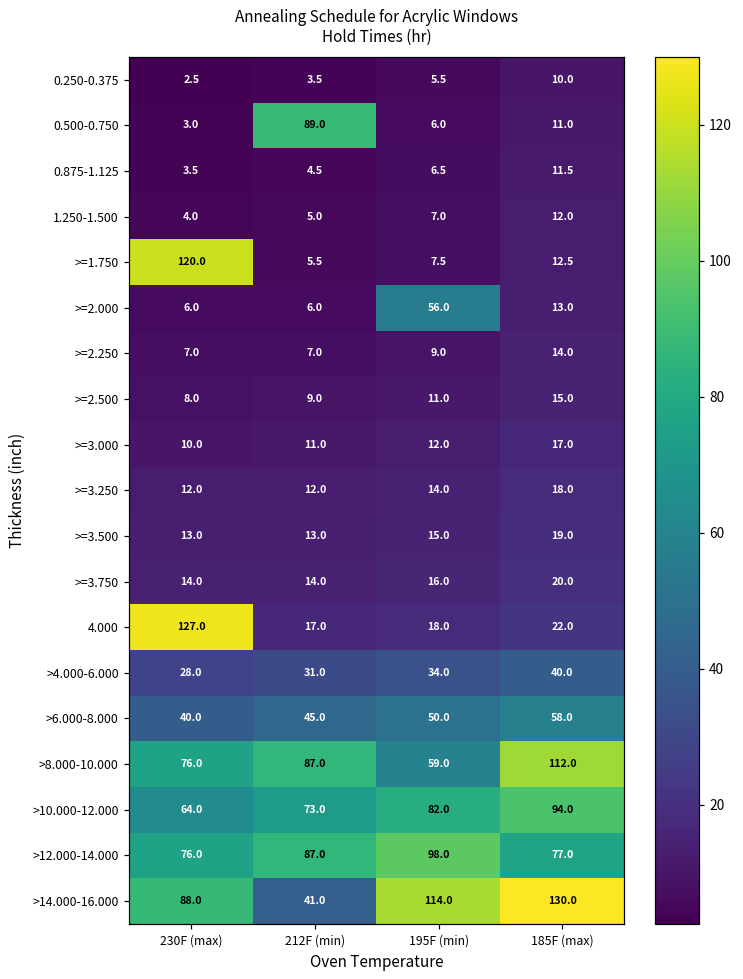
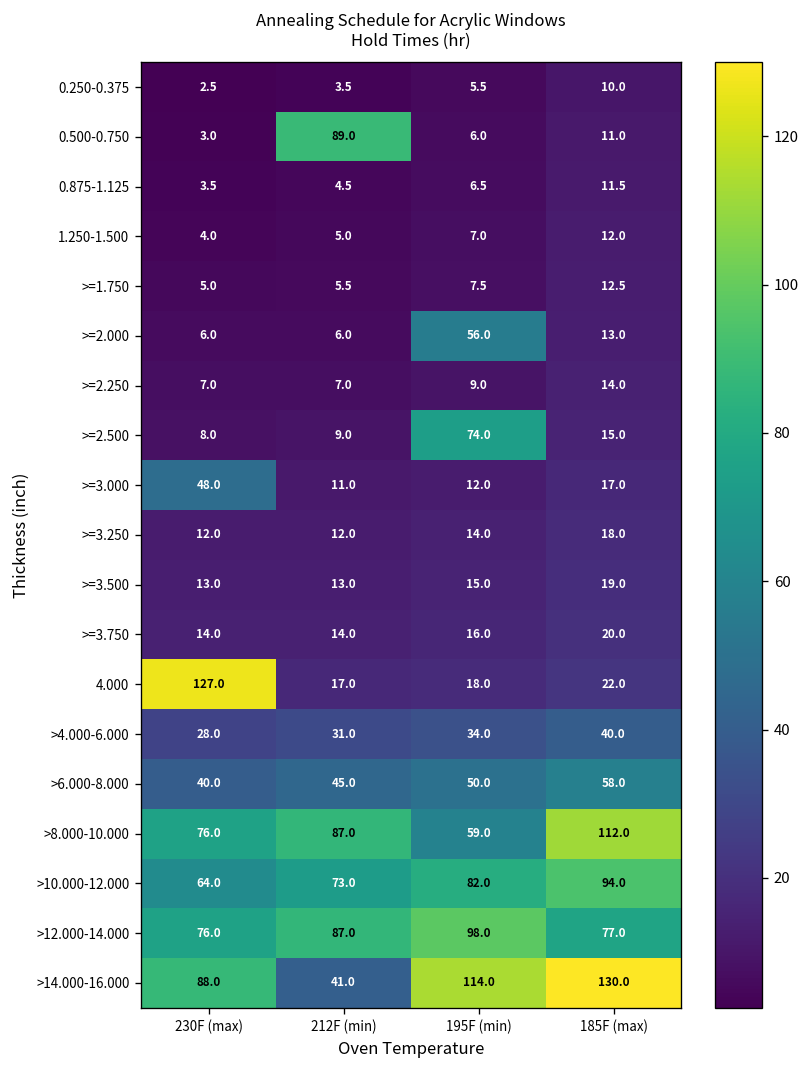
>=1.750, 230F (max): 120.0 -> 5.0
>=2.500, 195F (min): 11.0 -> 74.0
>=3.000, 230F (max): 10.0 -> 48.0
